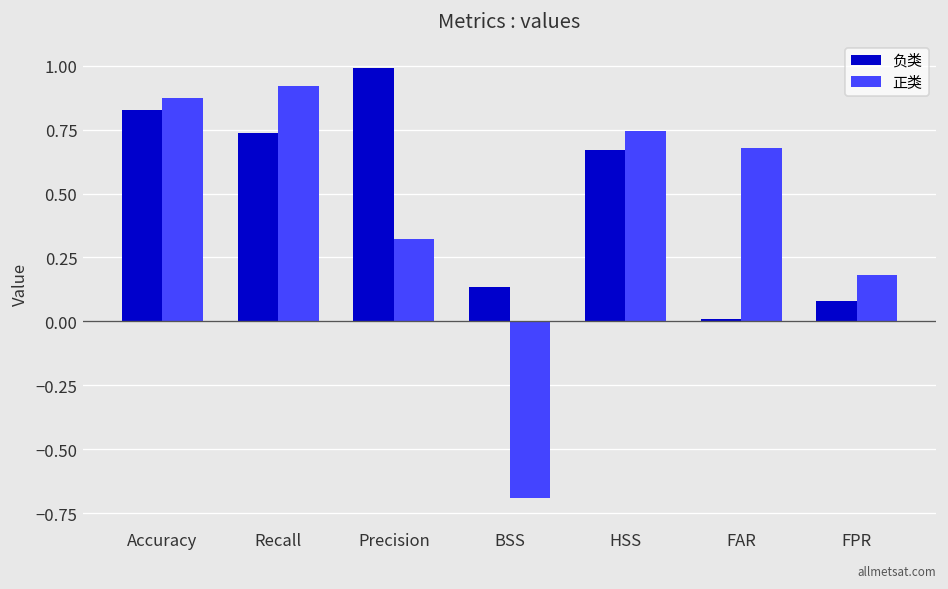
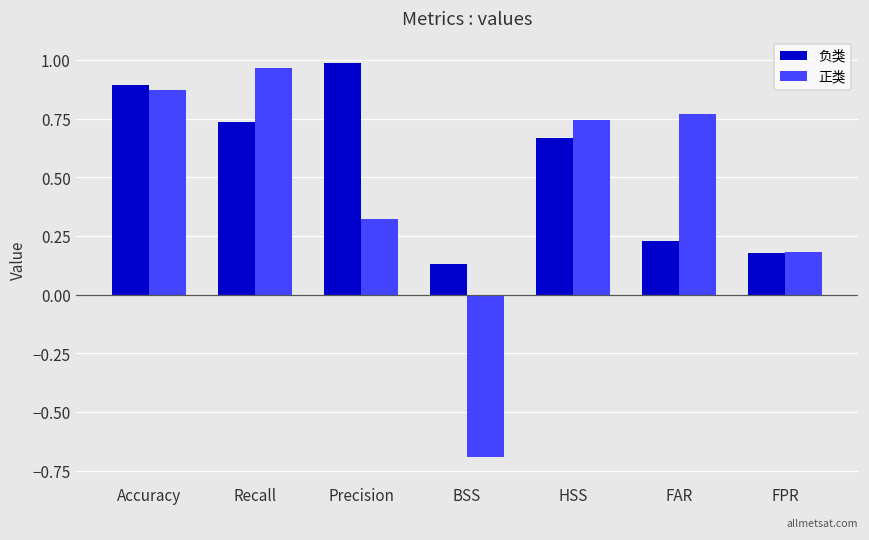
负类, Accuracy: 0.83 -> 0.89
正类, Recall: 0.92 -> 0.97
负类, FAR: 0.01 -> 0.23
正类, FAR: 0.68 -> 0.77
负类, FPR: 0.08 -> 0.18
